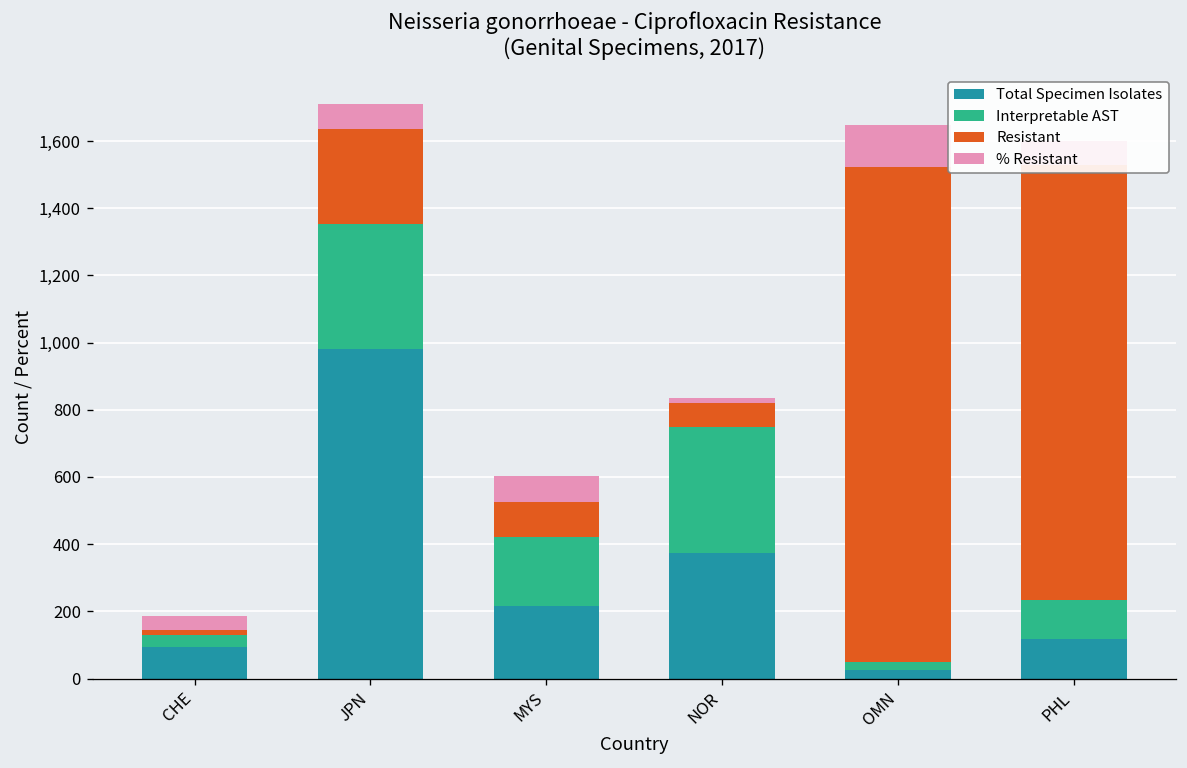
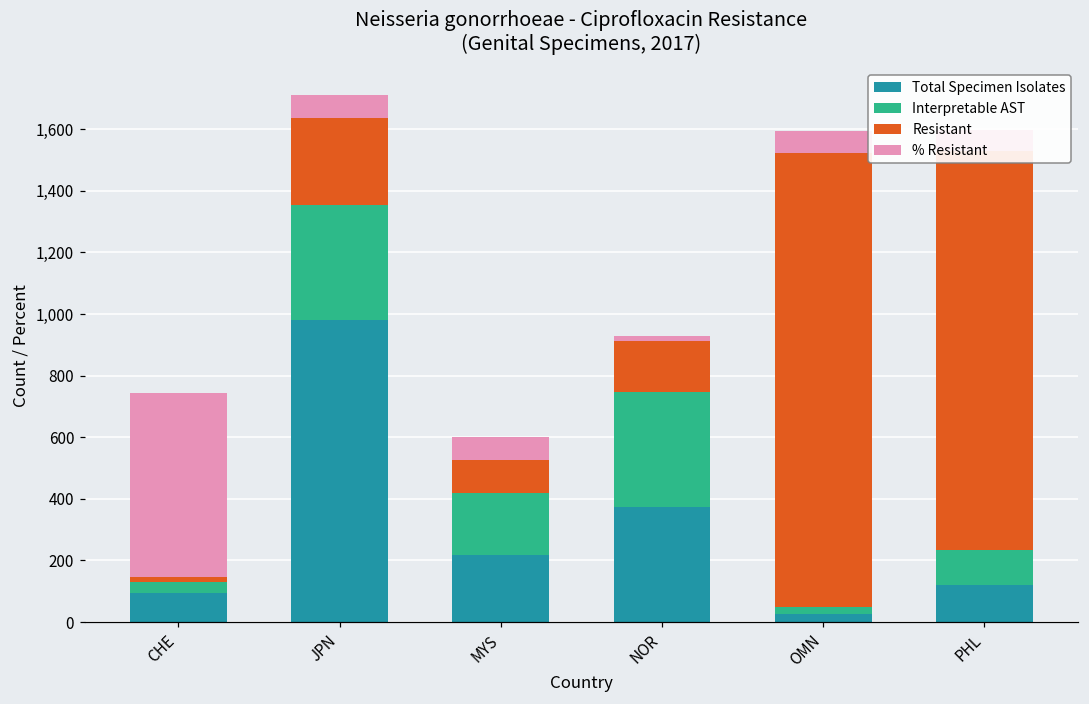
% Resistant, CHE: 40 -> 600
Resistant, NOR: 70 -> 170
% Resistant, OMN: 120 -> 70
